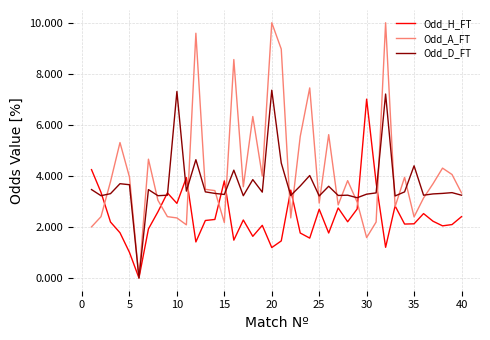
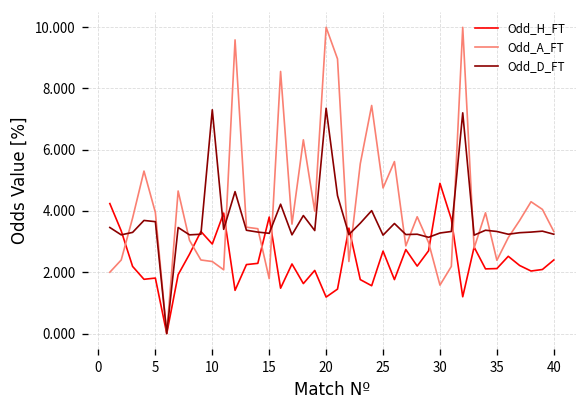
Odd_H_FT, 5: 1.0 -> 1.8
Odd_A_FT, 15: 2.2 -> 1.8
Odd_A_FT, 25: 2.9 -> 4.8
Odd_H_FT, 30: 7.0 -> 4.9
Odd_D_FT, 35: 4.4 -> 3.3
